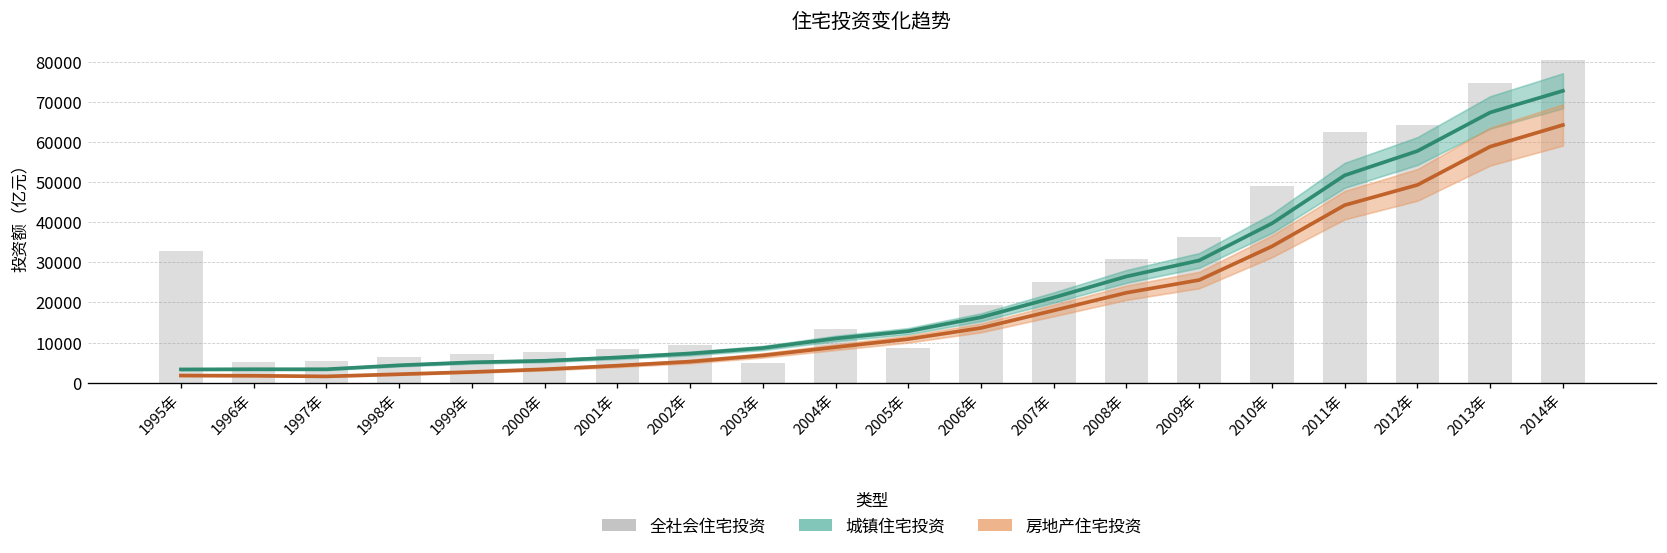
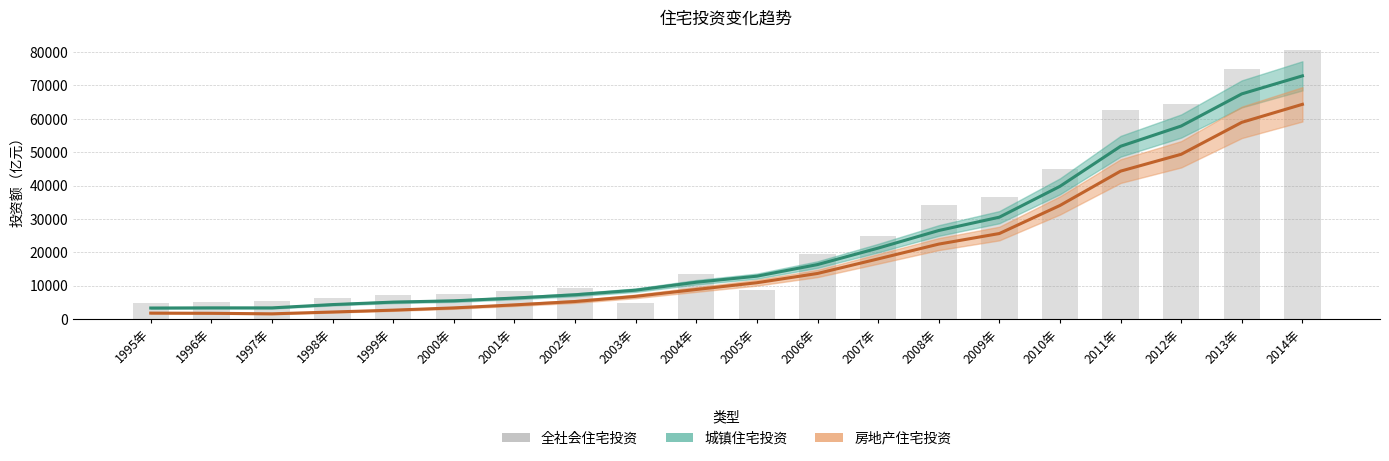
全社会住宅投资, 1995年: 33000 -> 5000
全社会住宅投资, 2008年: 31000 -> 34000
全社会住宅投资, 2010年: 49000 -> 45000
